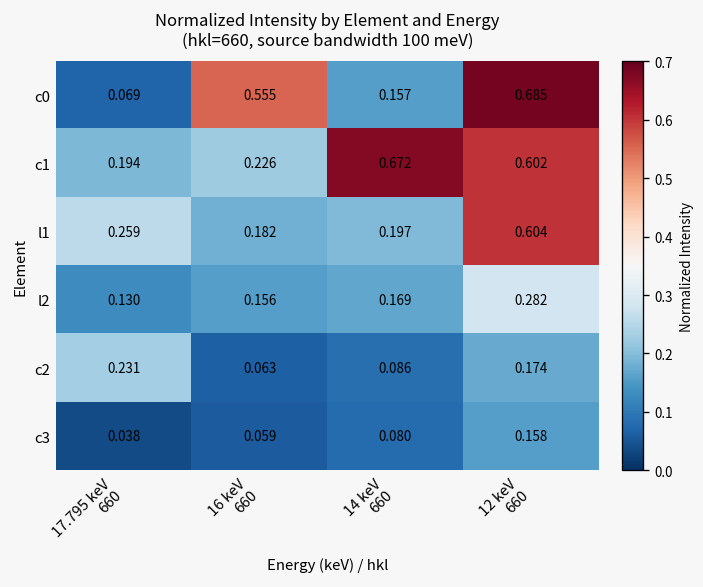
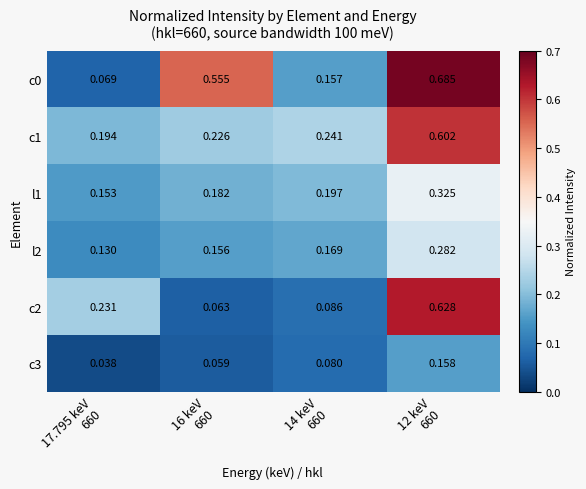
c1, 14 keV 660: 0.672 -> 0.241
l1, 17.795 keV 660: 0.259 -> 0.153
l1, 12 keV 660: 0.604 -> 0.325
c2, 12 keV 660: 0.174 -> 0.628
